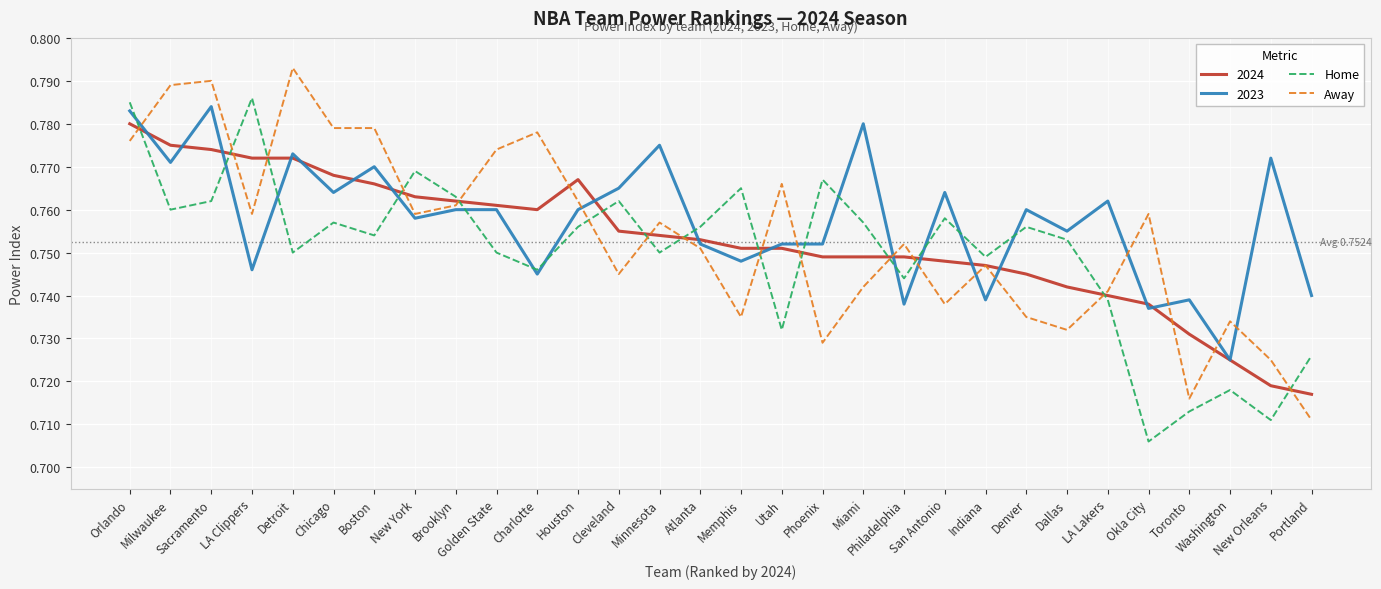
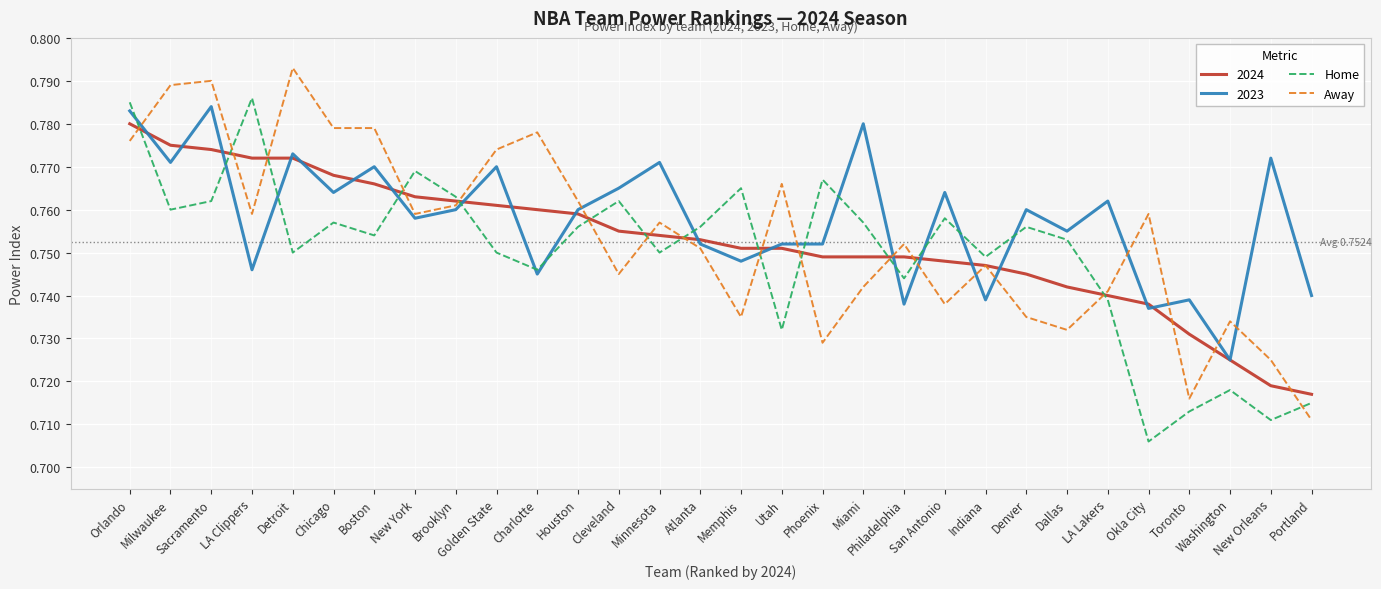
2023, Golden State: 0.76 -> 0.77
2024, Houston: 0.767 -> 0.759
2023, Minnesota: 0.775 -> 0.771
Home, Portland: 0.726 -> 0.715
